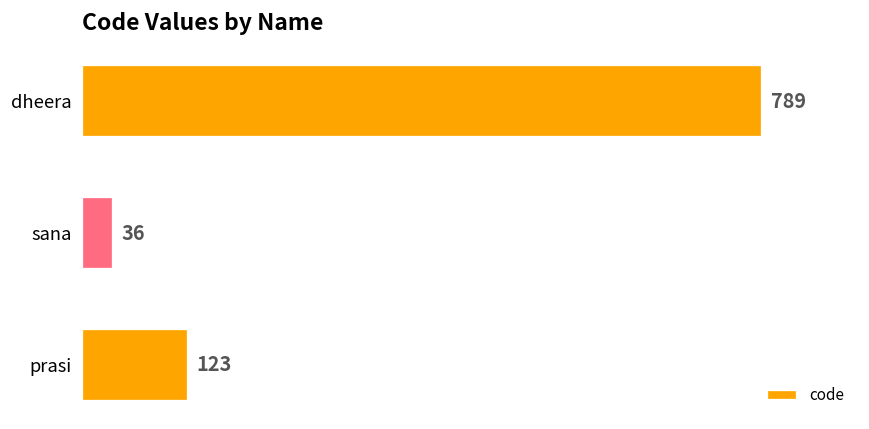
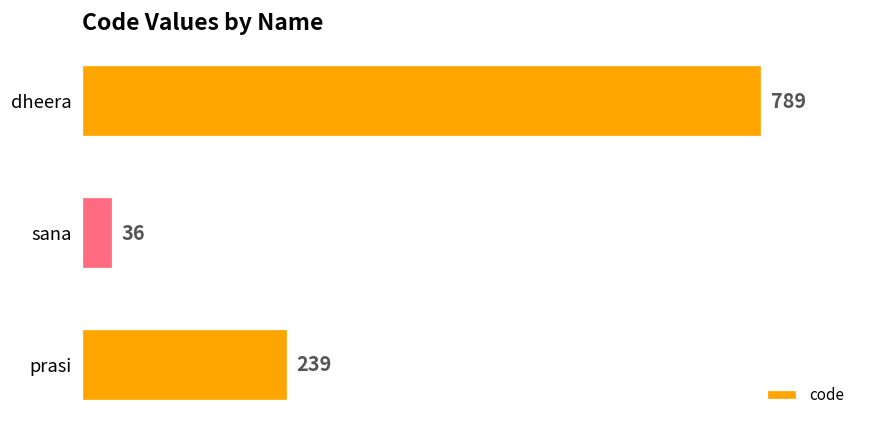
prasi: 123 -> 239
